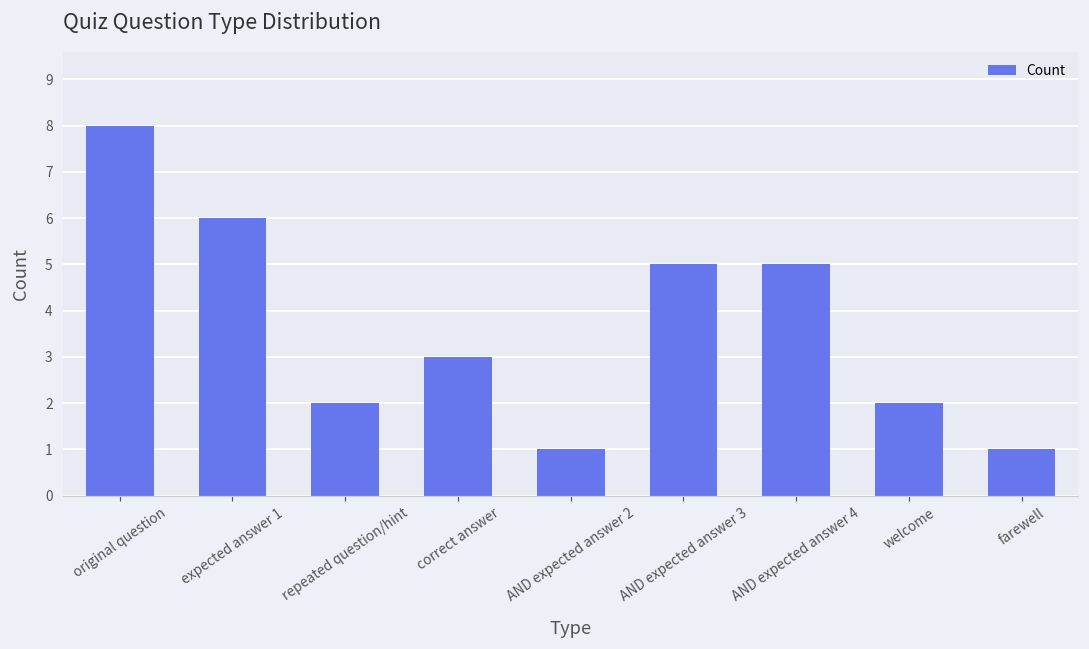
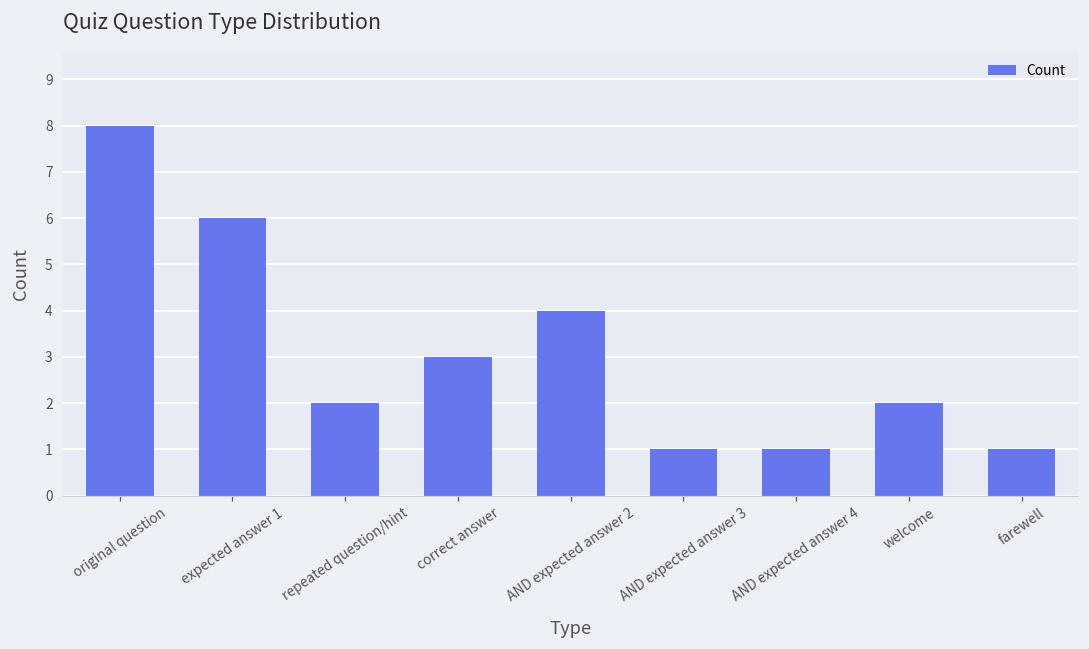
AND expected answer 2: 1 -> 4
AND expected answer 3: 5 -> 1
AND expected answer 4: 5 -> 1
